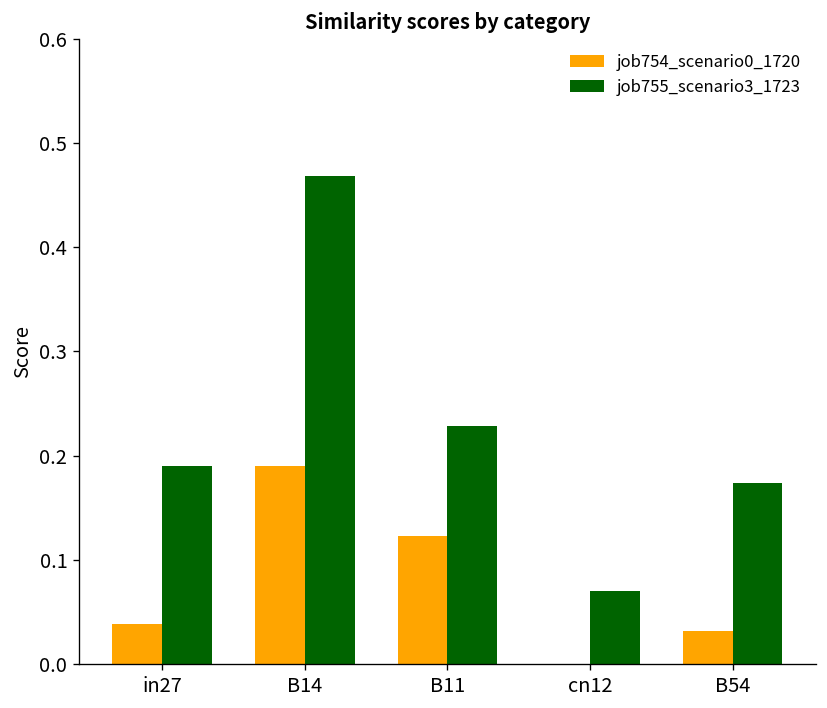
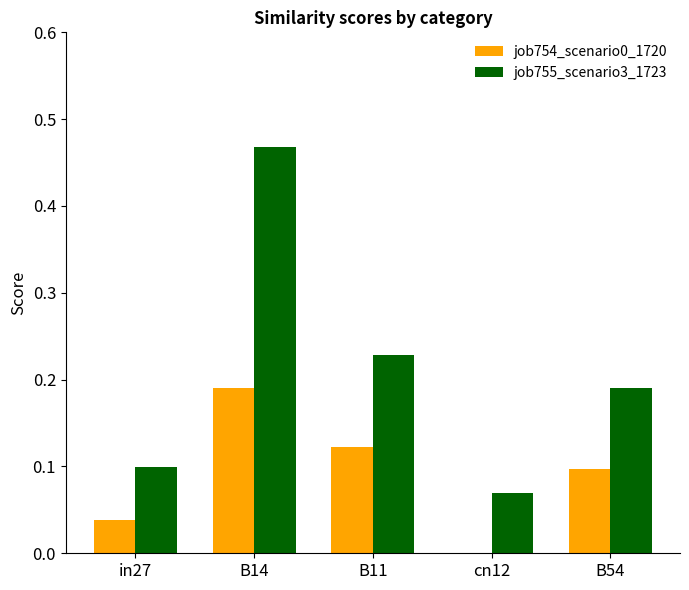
job755_scenario3_1723, in27: 0.19 -> 0.10
job754_scenario0_1720, B54: 0.03 -> 0.10
job755_scenario3_1723, B54: 0.17 -> 0.19
